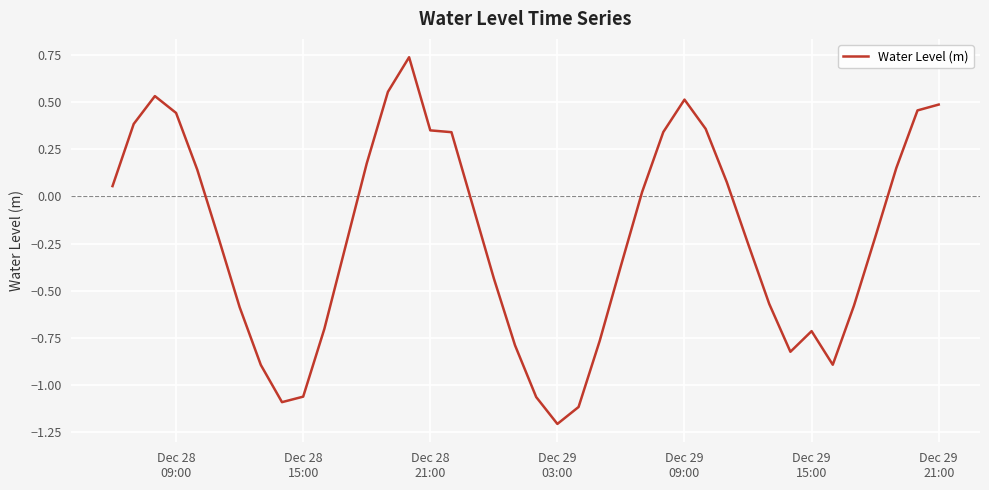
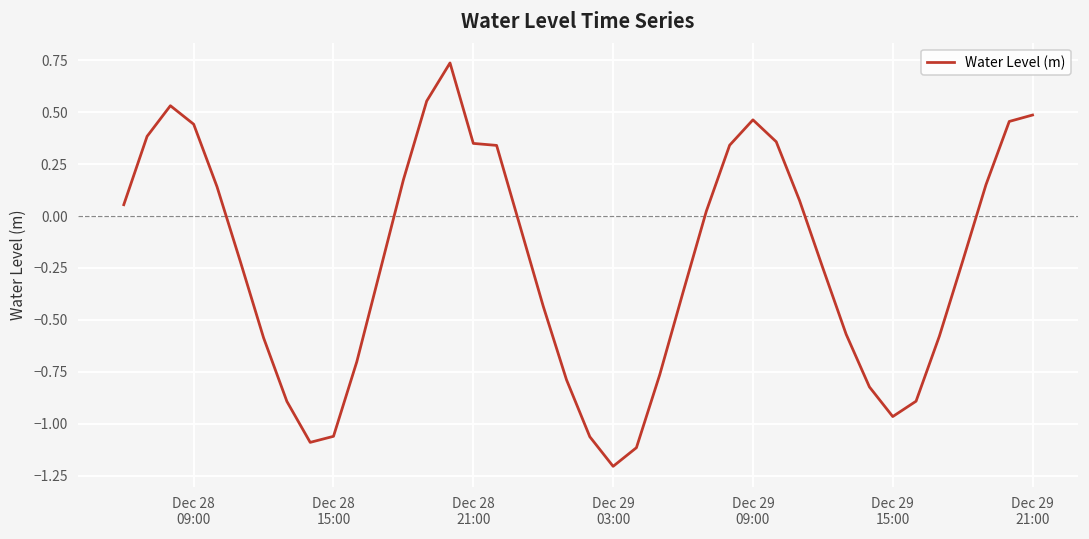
Dec 29 09:00: 0.51 -> 0.46
Dec 29 15:00: -0.71 -> -0.97
